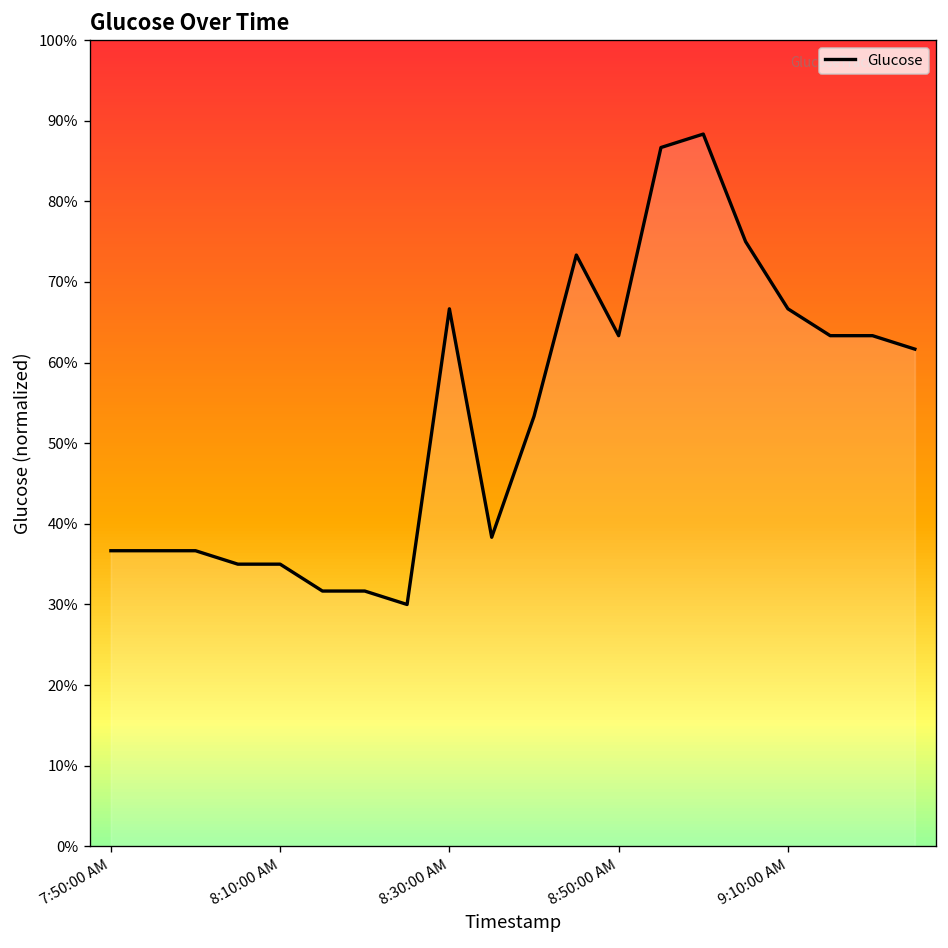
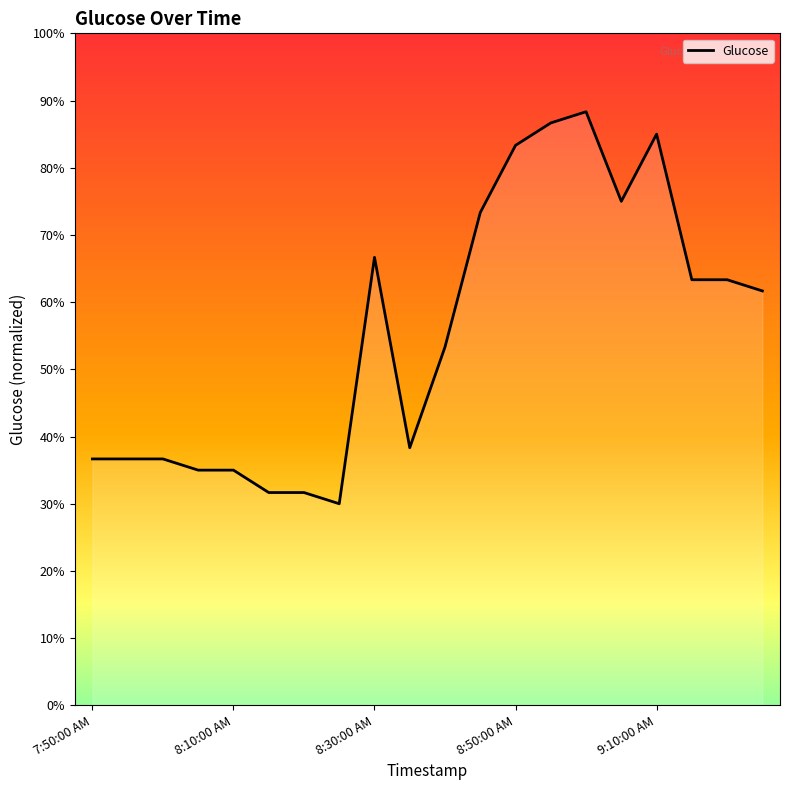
8:50:00 AM: 63% -> 83%
9:10:00 AM: 67% -> 85%
